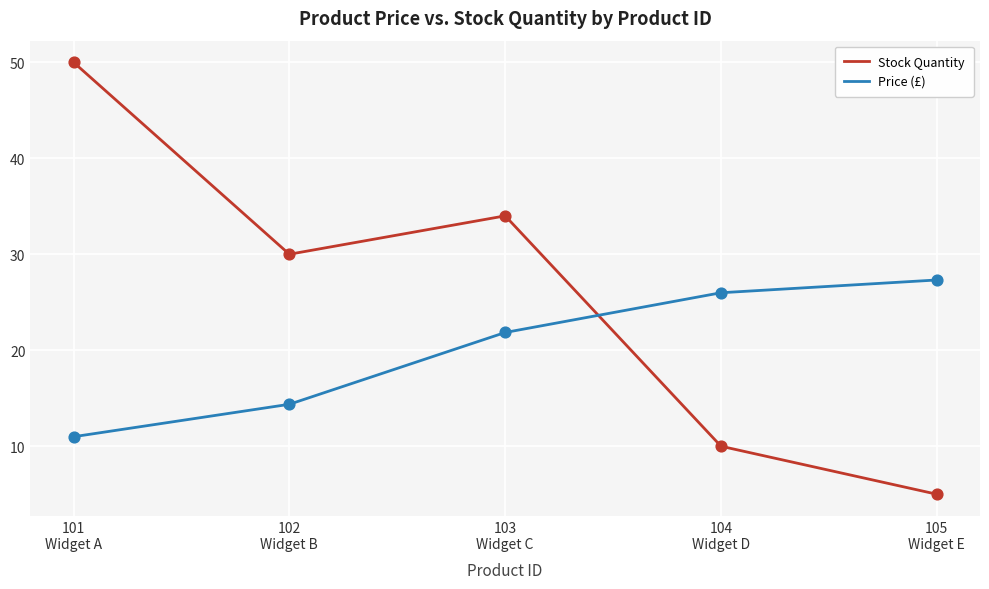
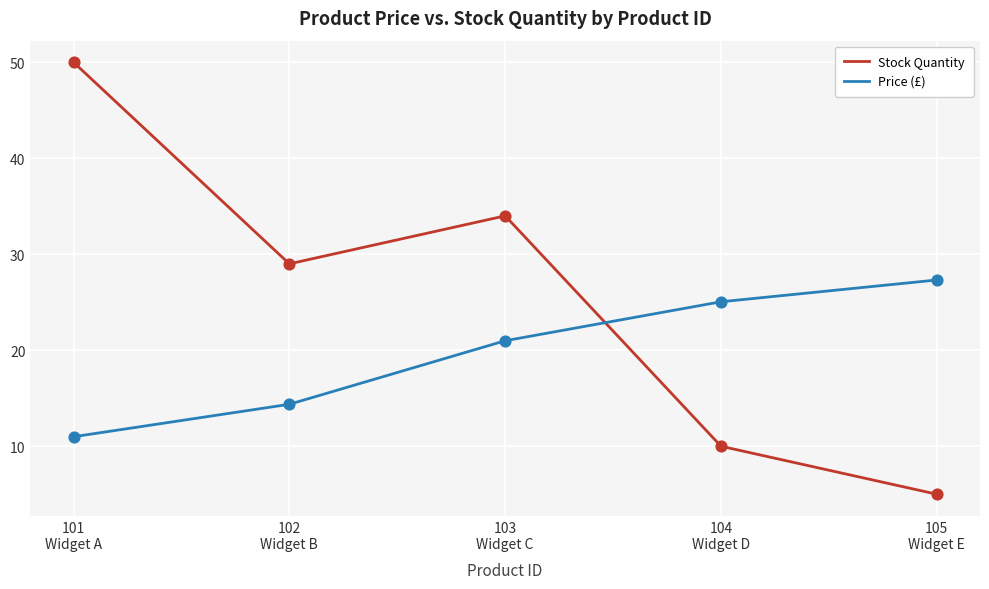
Stock Quantity, 102 Widget B: 30 -> 29
Price (£), 103 Widget C: 22 -> 21
Price (£), 104 Widget D: 26 -> 25
